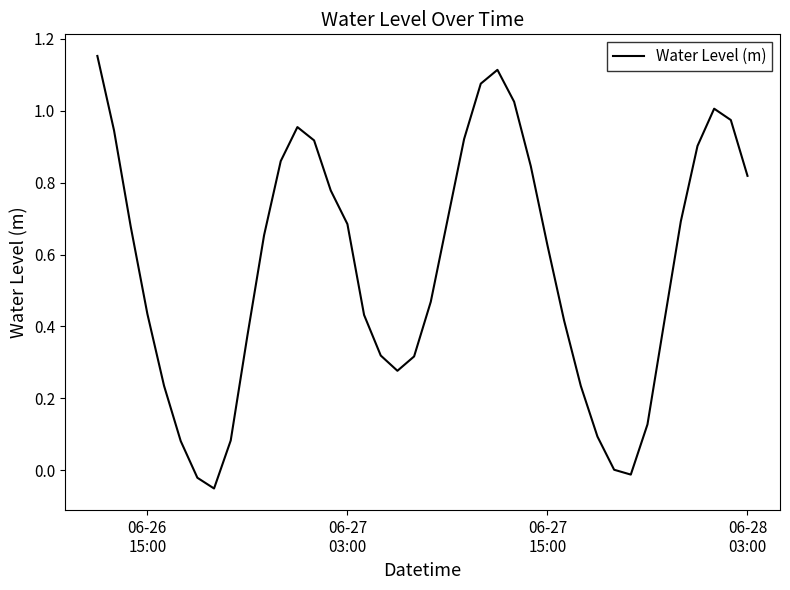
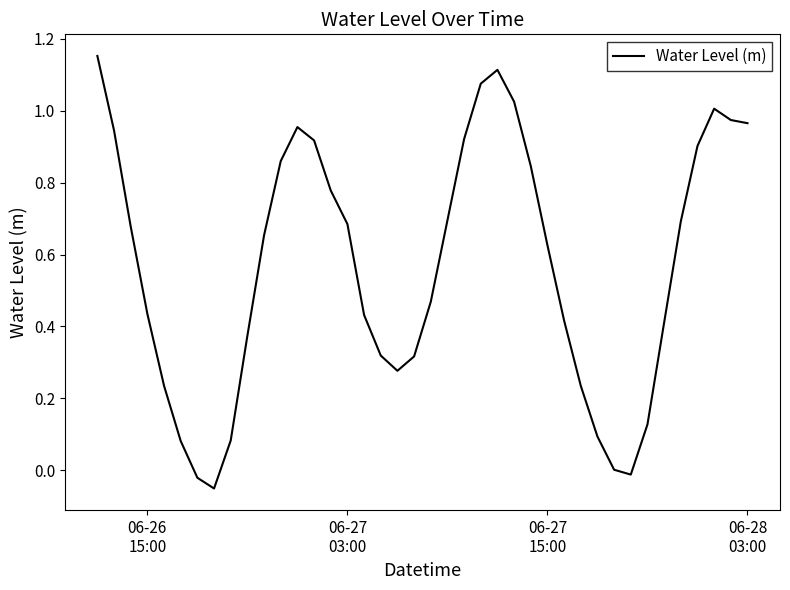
06-28 03:00: 0.82 -> 0.97
